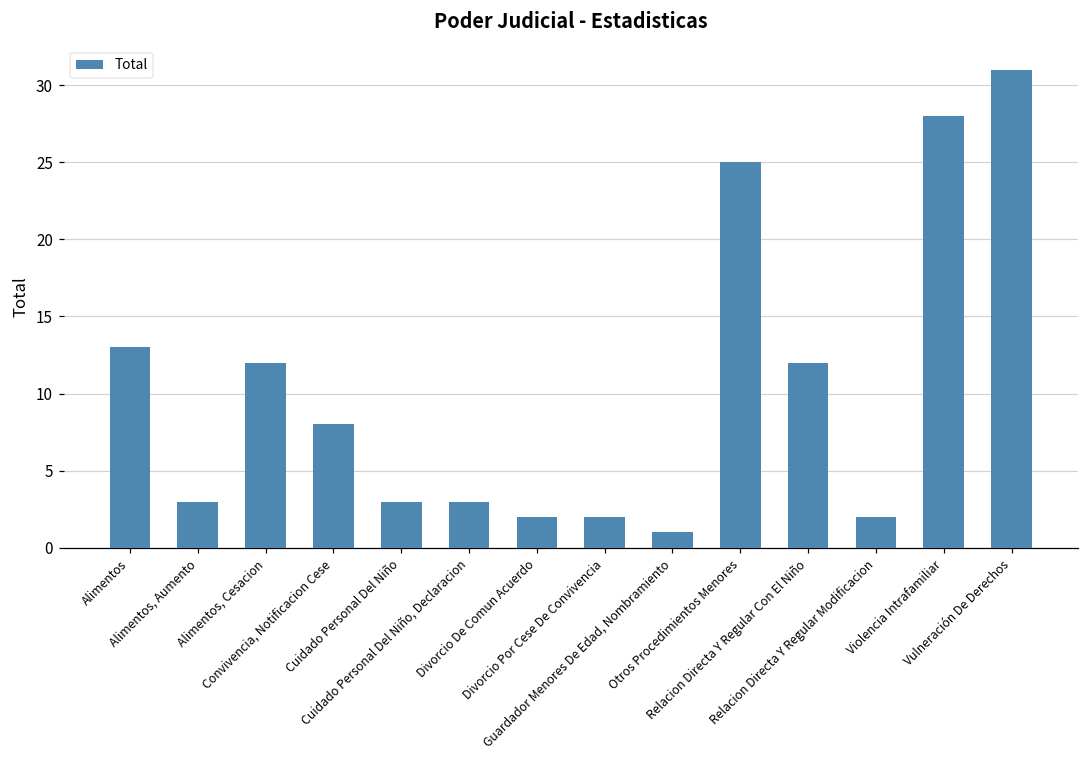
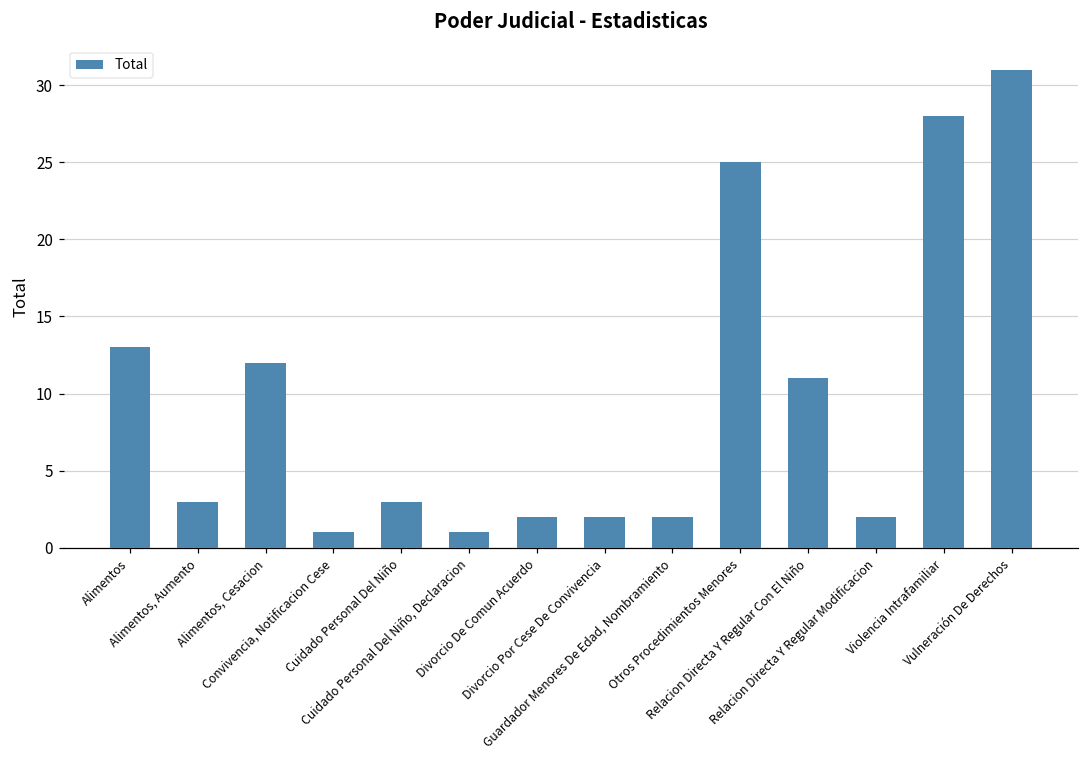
Convivencia, Notificacion Cese: 8 -> 1
Cuidado Personal Del Niño, Declaracion: 3 -> 1
Guardador Menores De Edad, Nombramiento: 1 -> 2
Relacion Directa Y Regular Con El Niño: 12 -> 11
